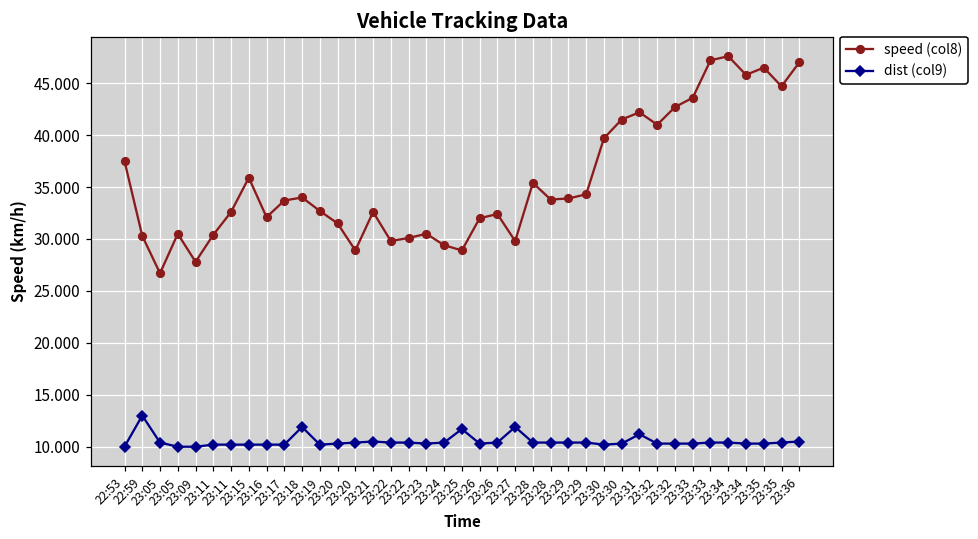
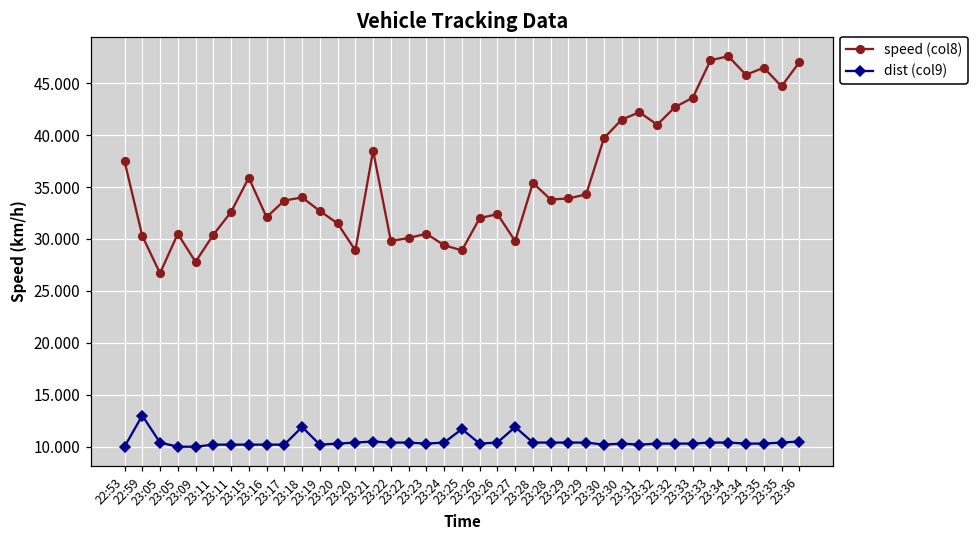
speed (col8), 23:21: 33 -> 39
dist (col9), 23:31: 11 -> 10
